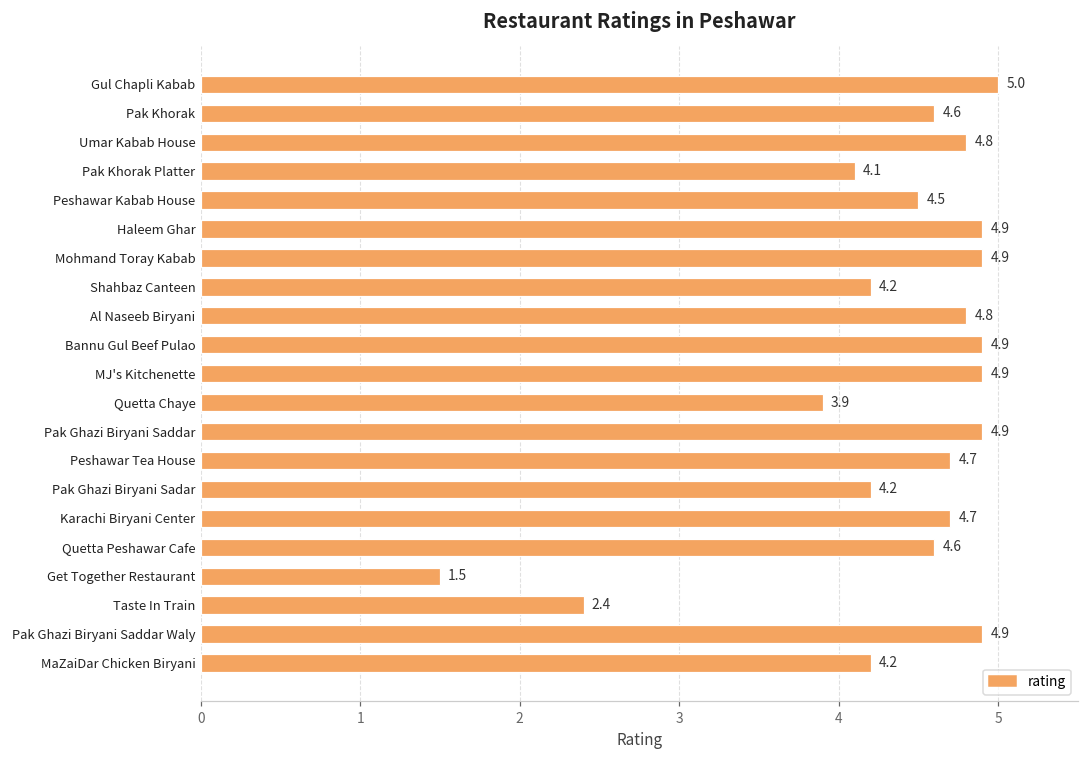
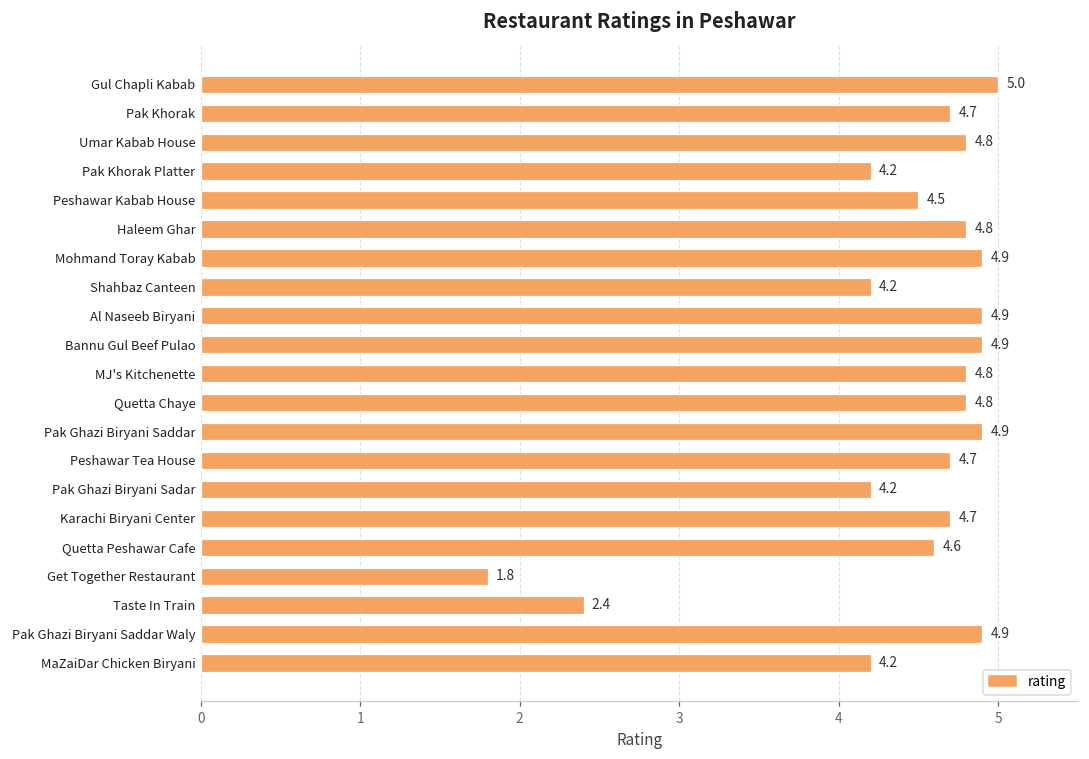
Pak Khorak: 4.6 -> 4.7
Pak Khorak Platter: 4.1 -> 4.2
Haleem Ghar: 4.9 -> 4.8
Al Naseeb Biryani: 4.8 -> 4.9
MJ's Kitchenette: 4.9 -> 4.8
Quetta Chaye: 3.9 -> 4.8
Get Together Restaurant: 1.5 -> 1.8
